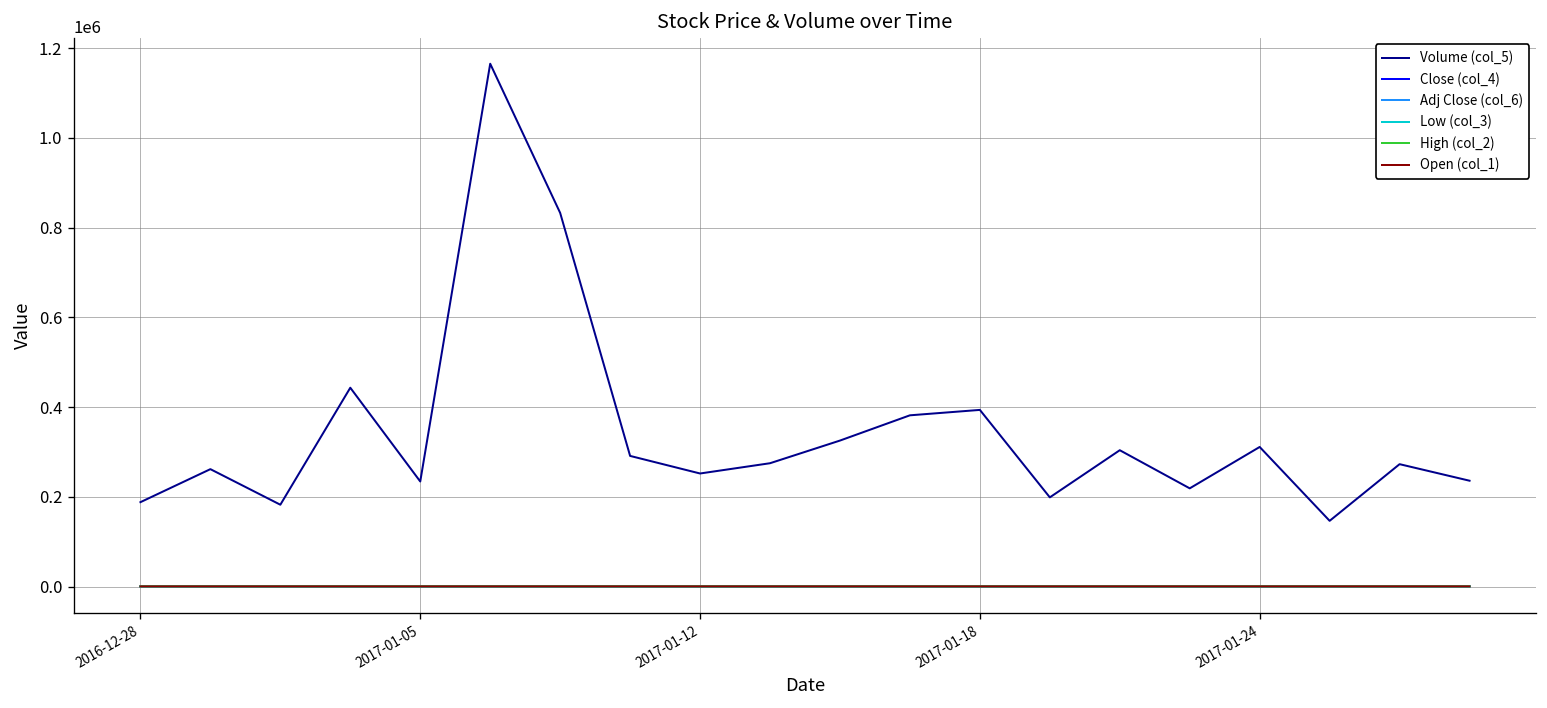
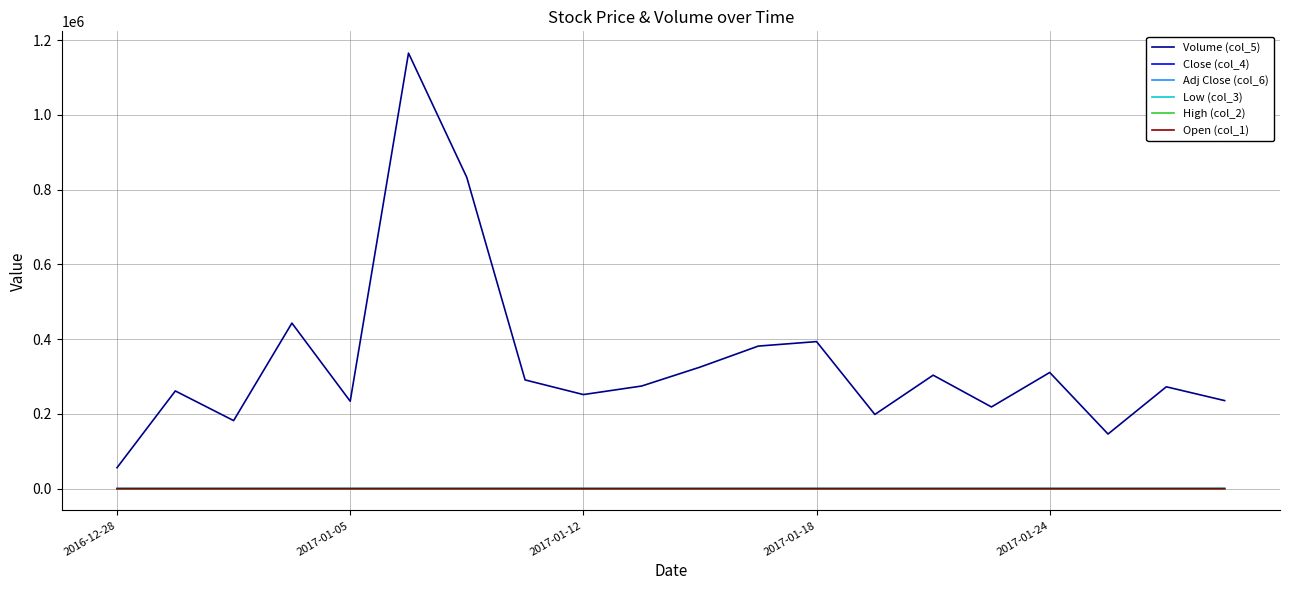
Volume (col_5), 2016-12-28: 190000 -> 60000
